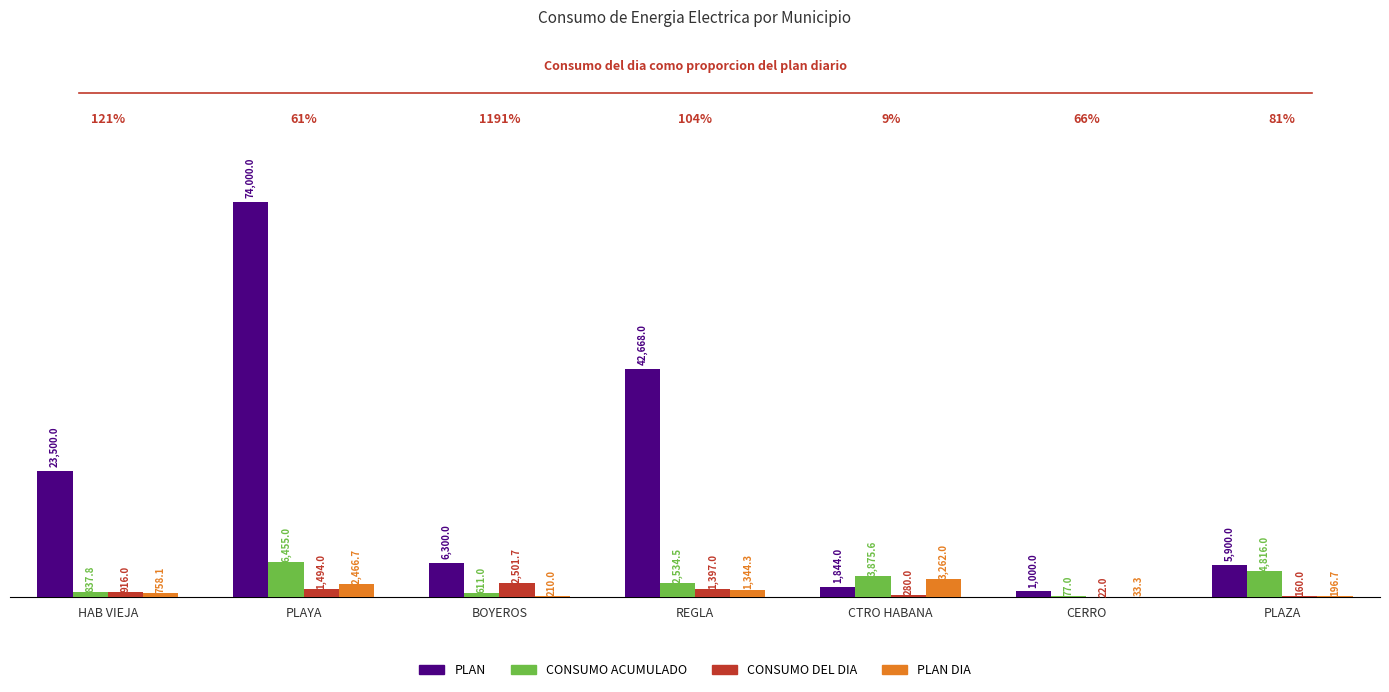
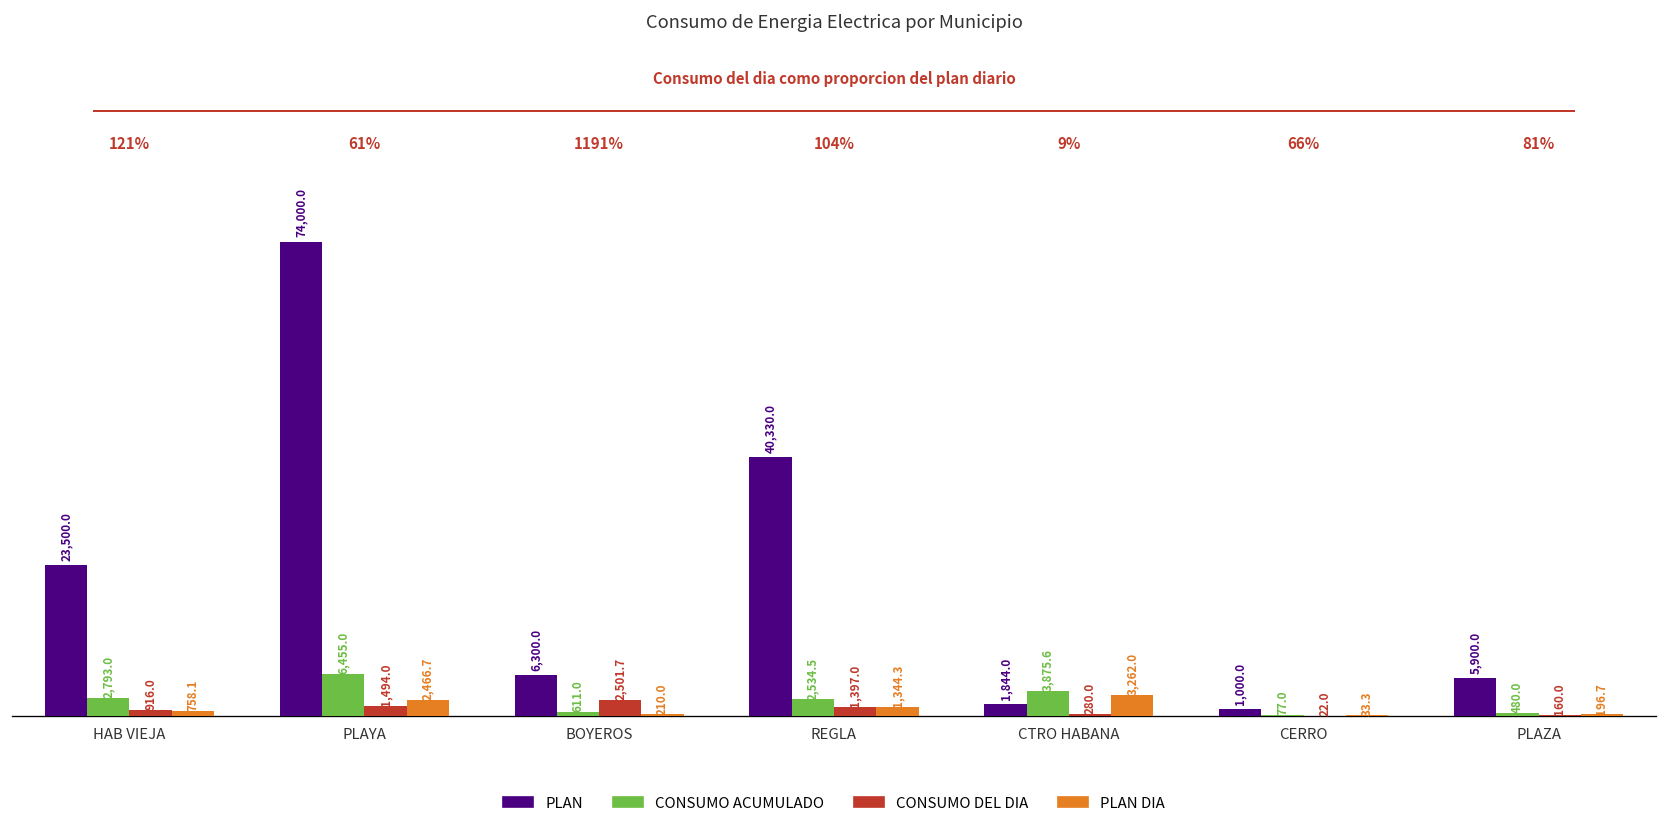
CONSUMO ACUMULADO, HAB VIEJA: 837.8 -> 2,793.0
PLAN, REGLA: 42,668.0 -> 40,330.0
CONSUMO ACUMULADO, PLAZA: 4,816.0 -> 480.0
